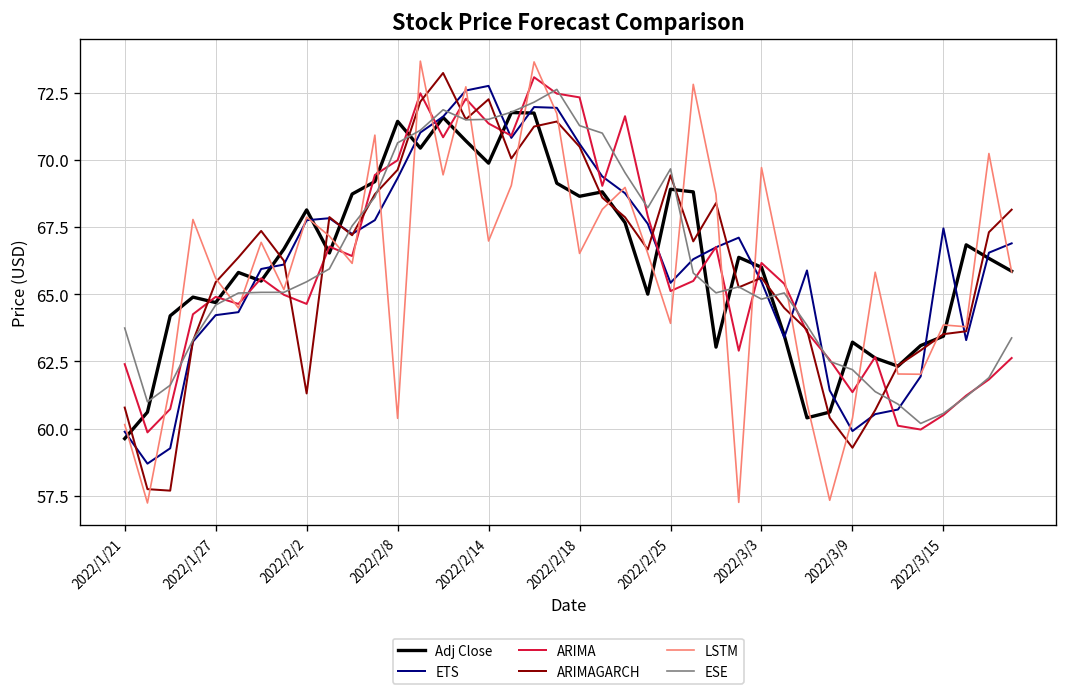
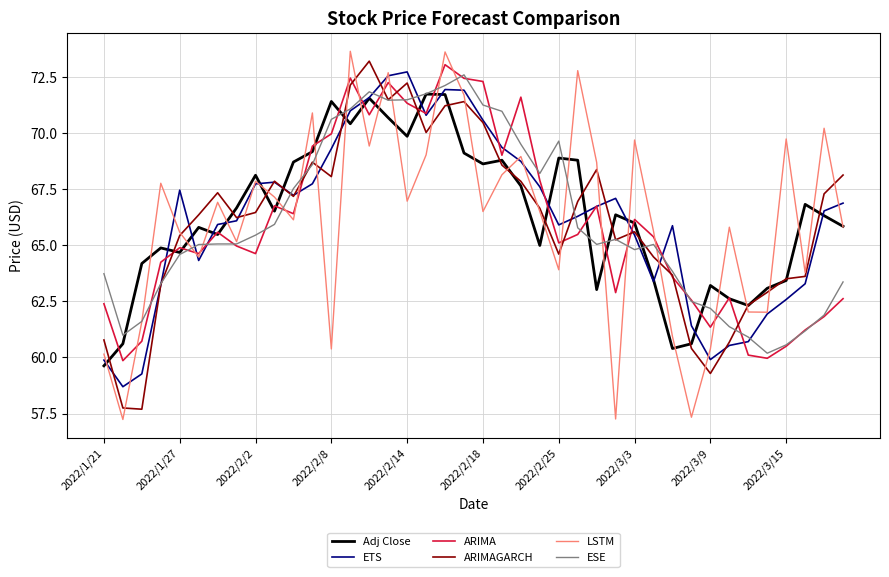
ETS, 2022/1/27: 64.2 -> 67.5
ARIMAGARCH, 2022/2/2: 61.3 -> 66.5
ARIMAGARCH, 2022/2/8: 69.6 -> 68.1
ETS, 2022/2/25: 65.4 -> 65.9
ARIMAGARCH, 2022/2/25: 69.4 -> 64.6
ETS, 2022/3/15: 67.4 -> 62.6
LSTM, 2022/3/15: 63.9 -> 69.8
